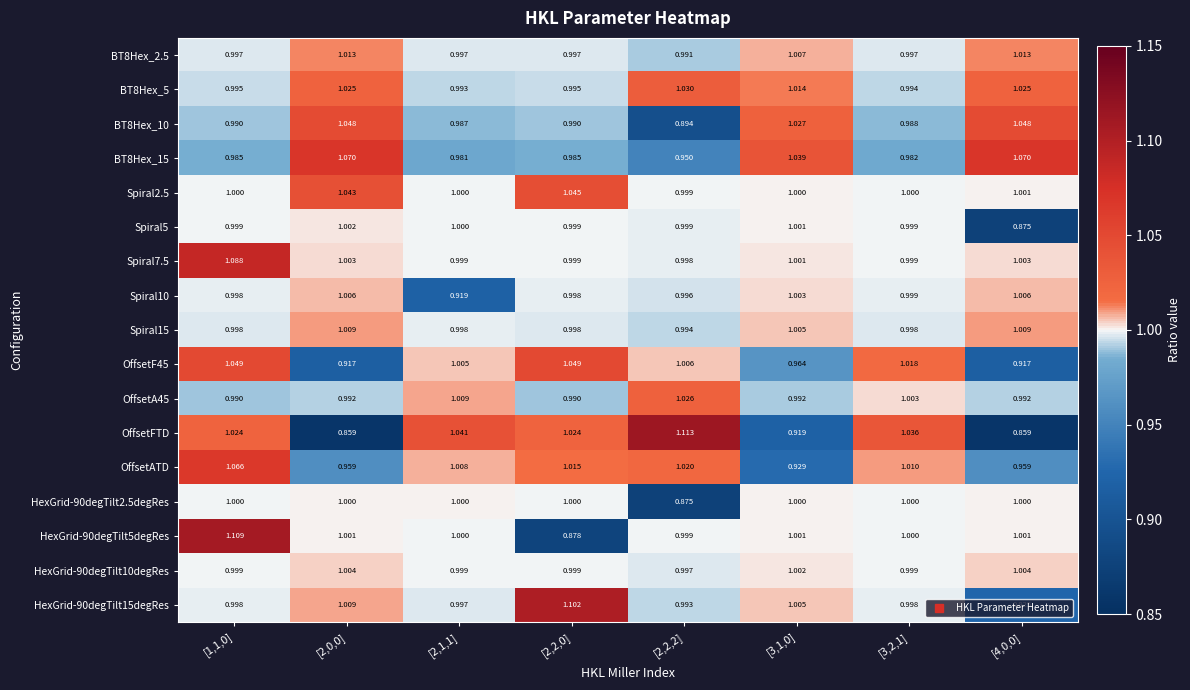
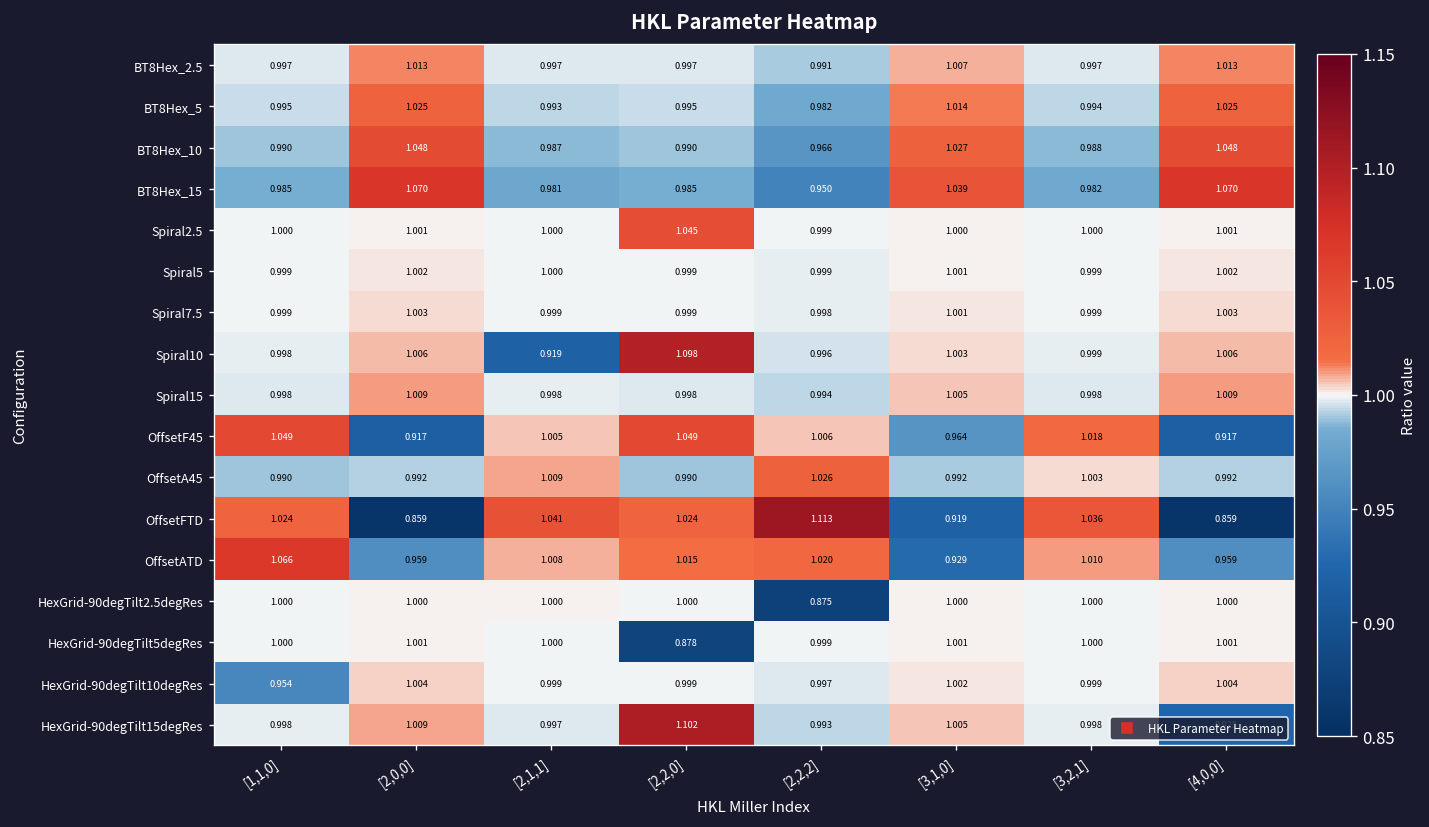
BT8Hex_5, [2,2,2]: 1.030 -> 0.982
BT8Hex_10, [2,2,2]: 0.894 -> 0.966
Spiral2.5, [2,0,0]: 1.043 -> 1.001
Spiral5, [4,0,0]: 0.875 -> 1.002
Spiral7.5, [1,1,0]: 1.088 -> 0.999
Spiral10, [2,2,0]: 0.998 -> 1.098
HexGrid-90degTilt5degRes, [1,1,0]: 1.109 -> 1.000
HexGrid-90degTilt10degRes, [1,1,0]: 0.999 -> 0.954
